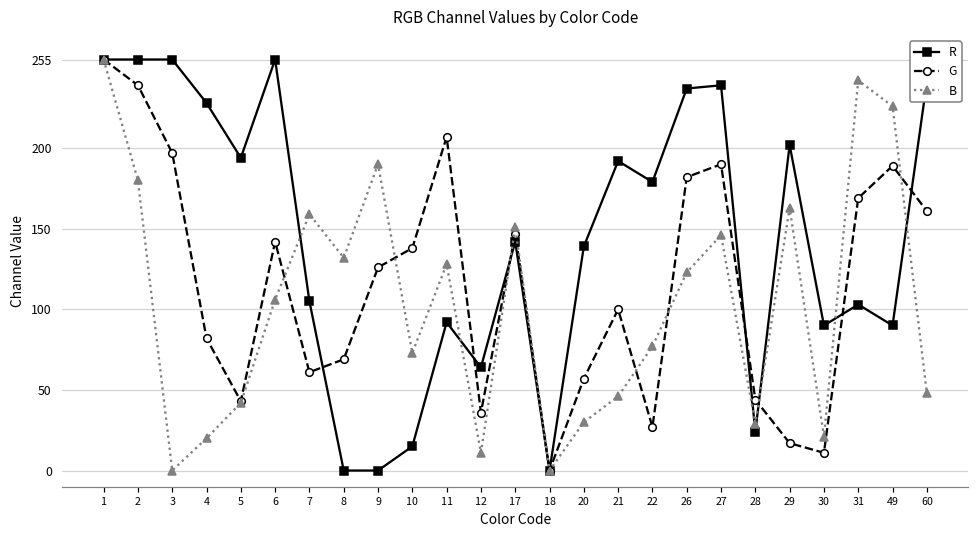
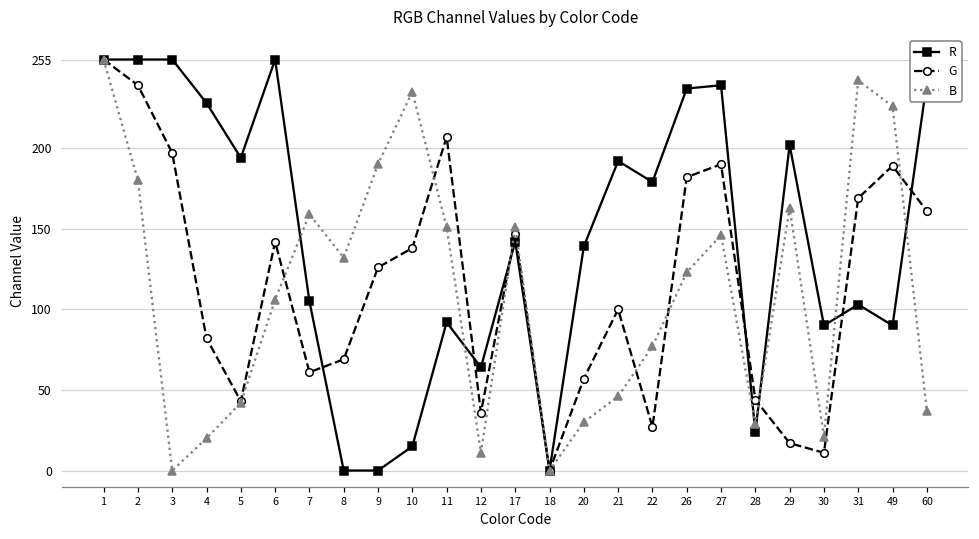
B, 10: 73 -> 235
B, 11: 128 -> 151
B, 60: 48 -> 37
